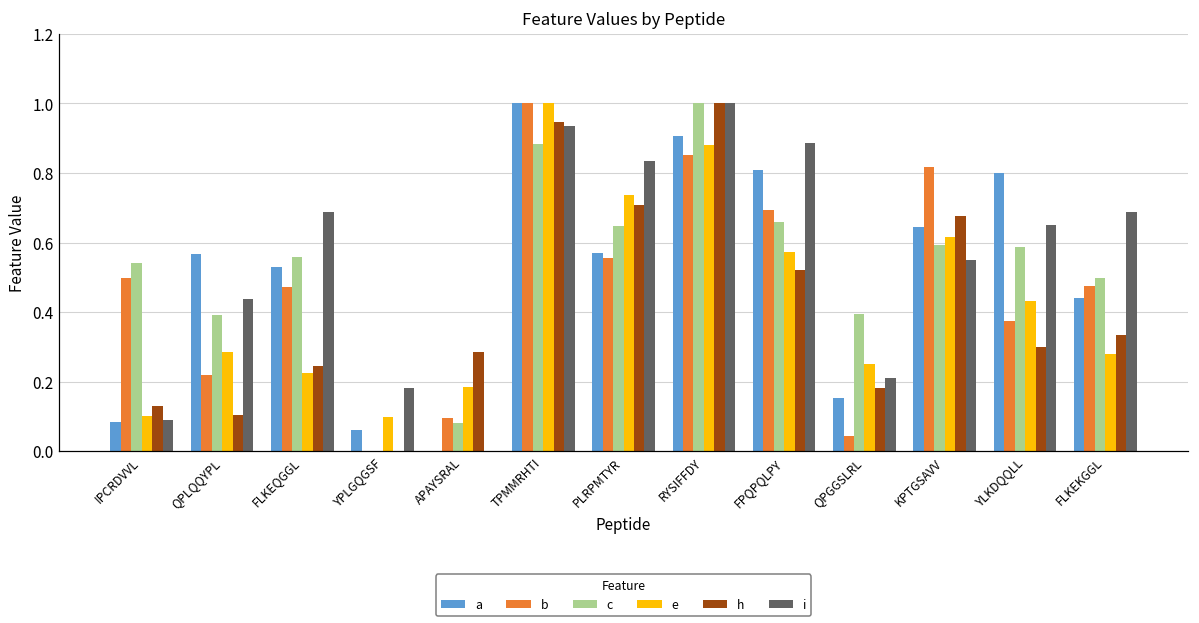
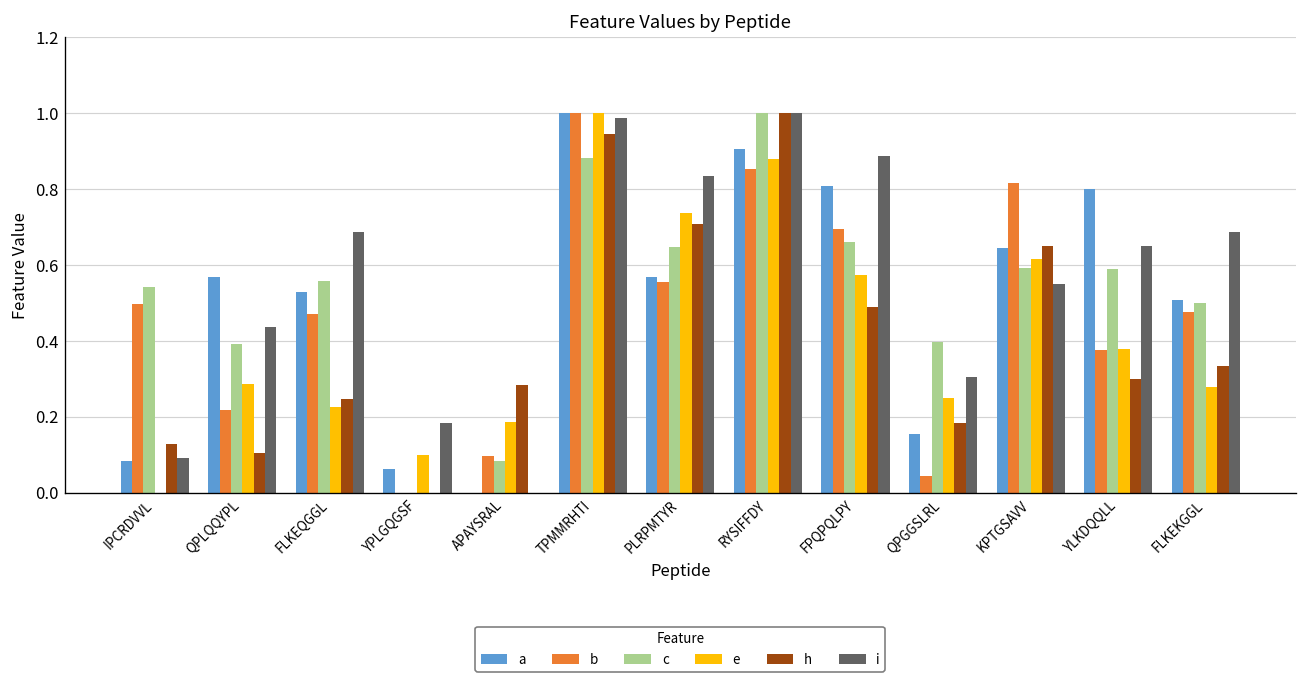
e, IPCRDVVL: 0.1 -> 0.0
i, TPMMRHTI: 0.94 -> 0.99
h, FPQPQLPY: 0.52 -> 0.49
i, QPGGSLRL: 0.21 -> 0.30
h, KPTGSAVV: 0.68 -> 0.65
e, YLKDQQLL: 0.43 -> 0.38
a, FLKEKGGL: 0.44 -> 0.51
